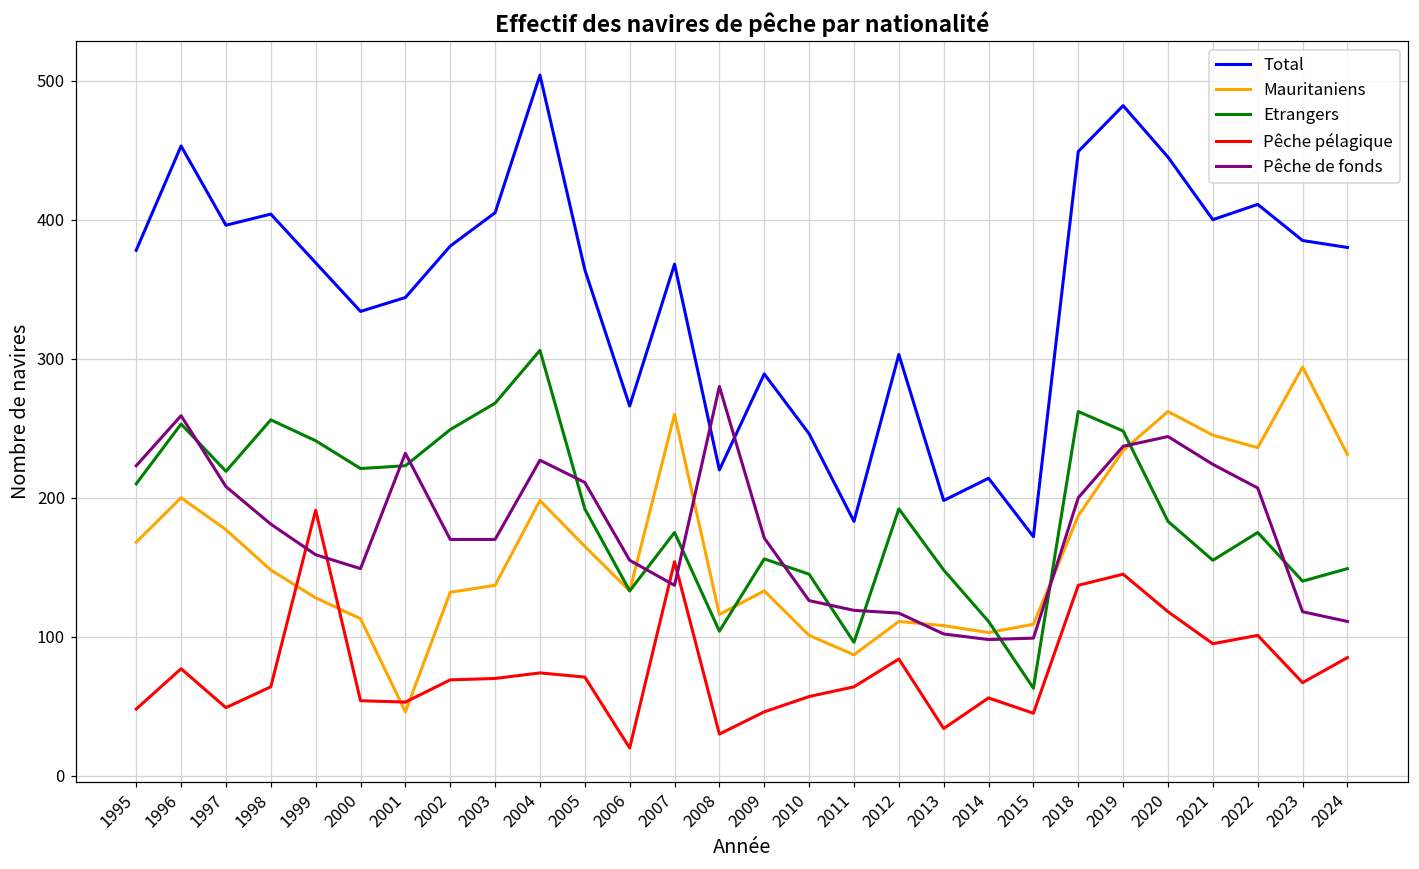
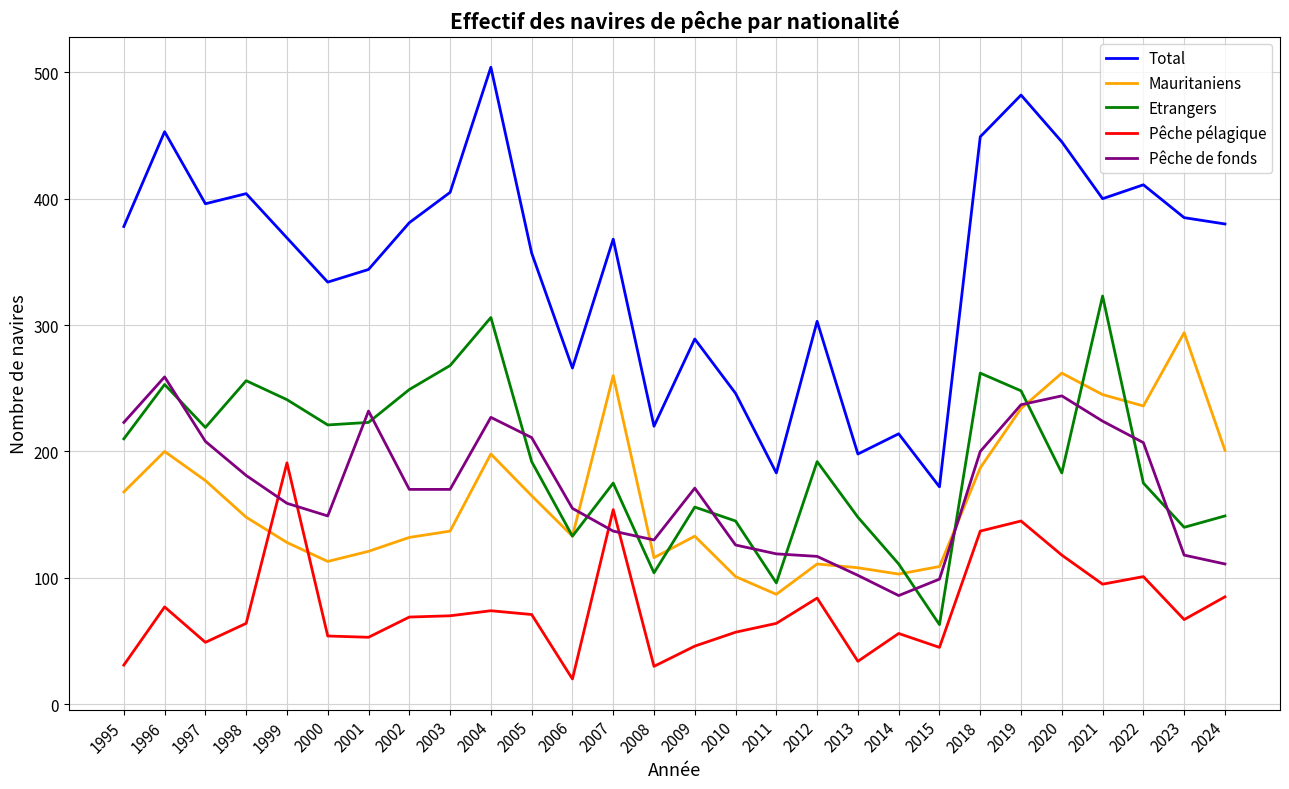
Pêche pélagique, 1995: 48 -> 31
Mauritaniens, 2001: 46 -> 121
Total, 2005: 364 -> 357
Pêche de fonds, 2008: 280 -> 130
Pêche de fonds, 2014: 98 -> 86
Etrangers, 2021: 155 -> 323
Mauritaniens, 2024: 231 -> 201
